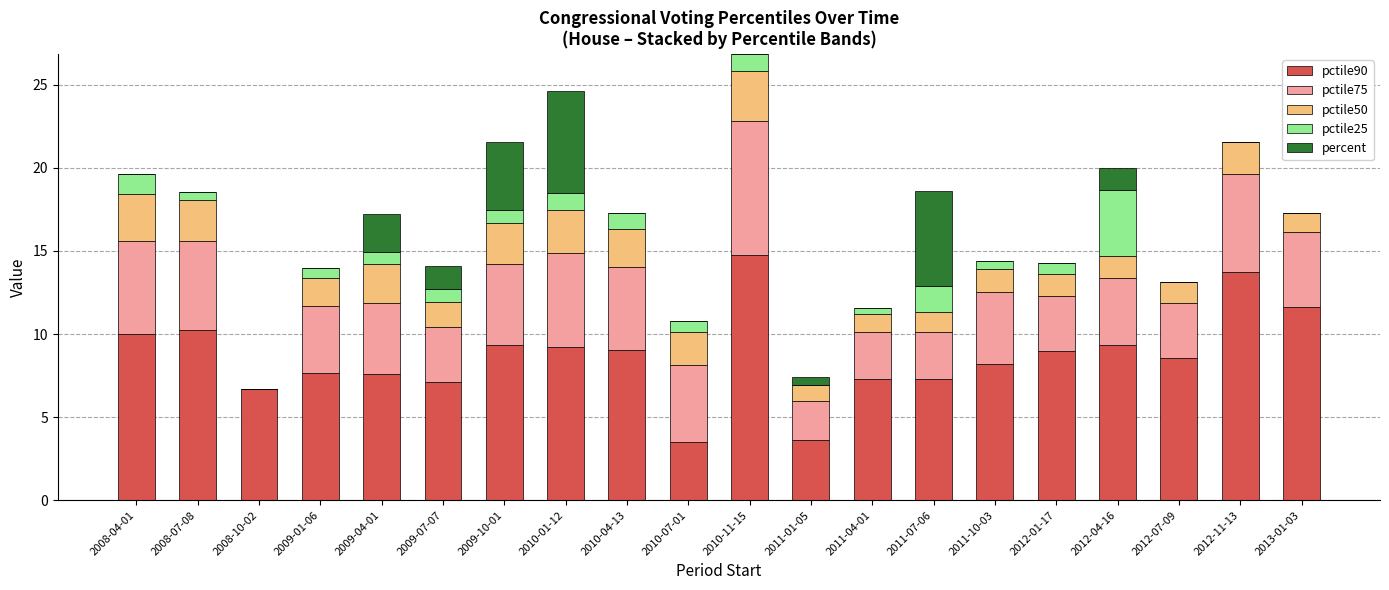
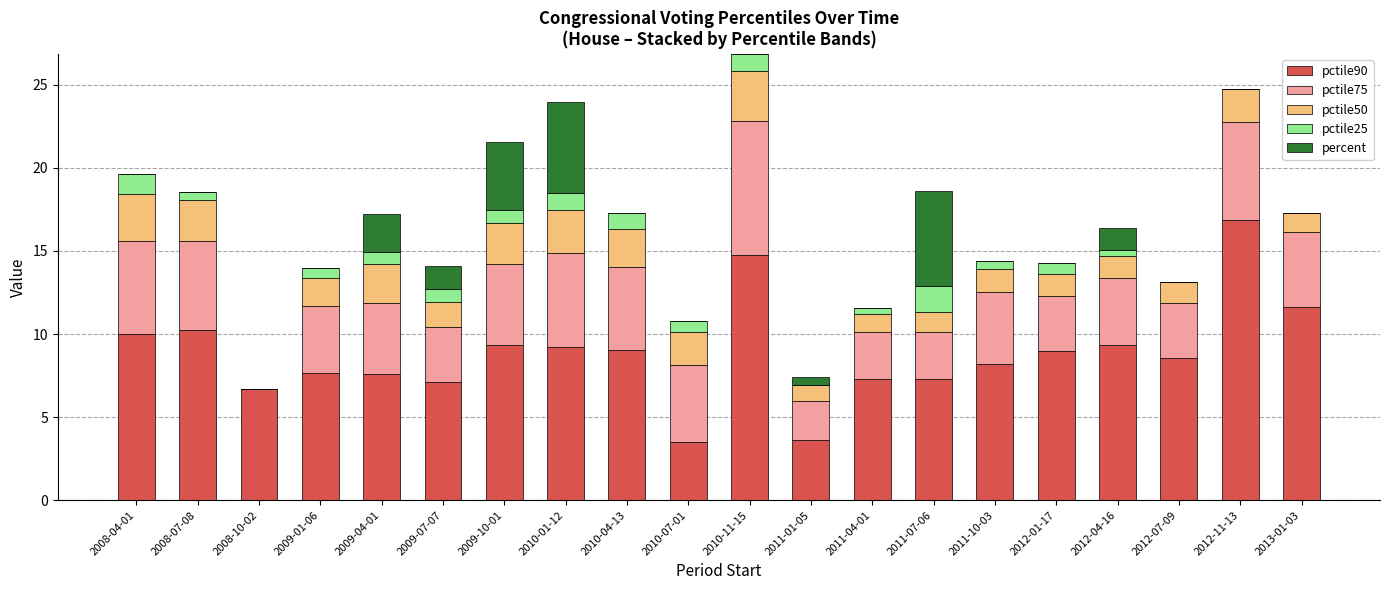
percent, 2010-01-12: 6.2 -> 5.5
pctile25, 2012-04-16: 3.9 -> 0.3
pctile90, 2012-11-13: 13.7 -> 16.9
